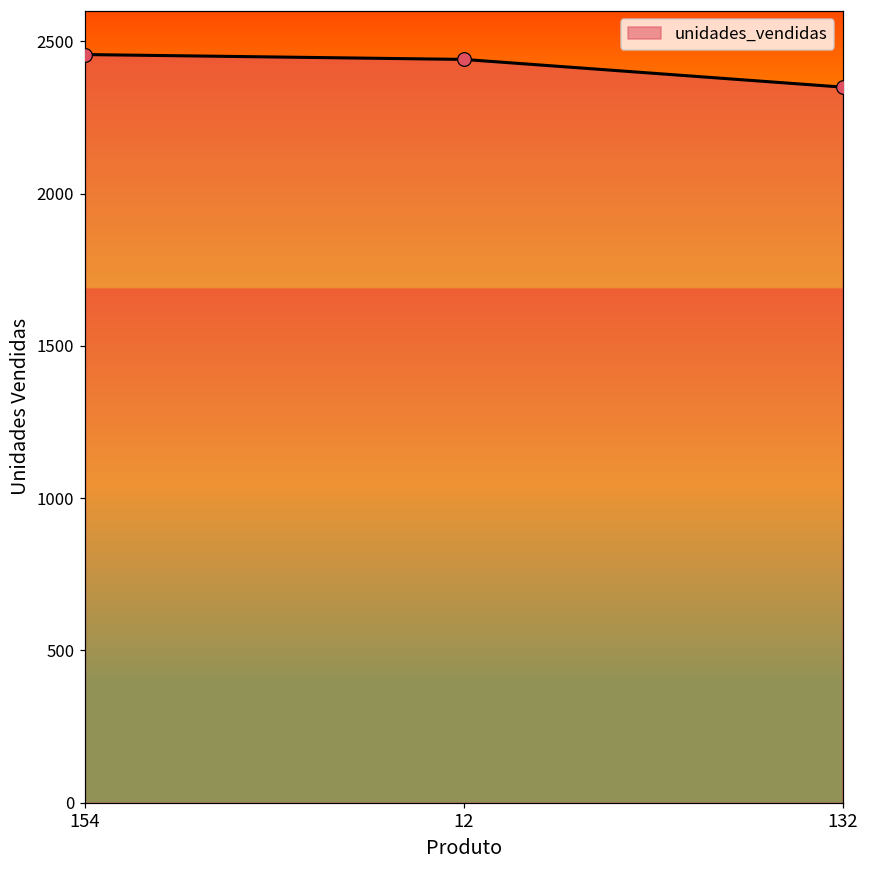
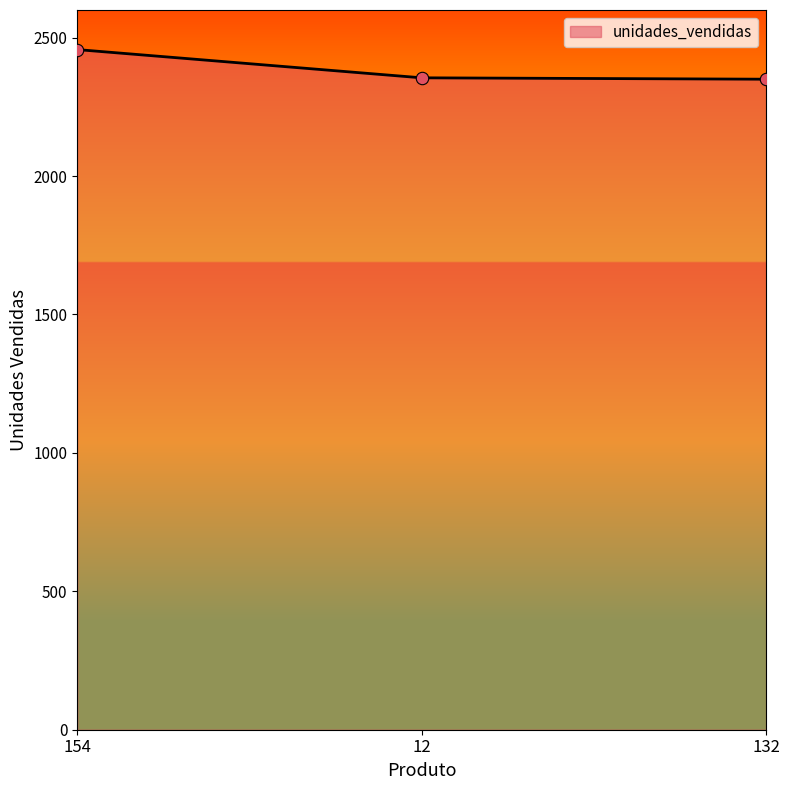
12: 2440 -> 2360
